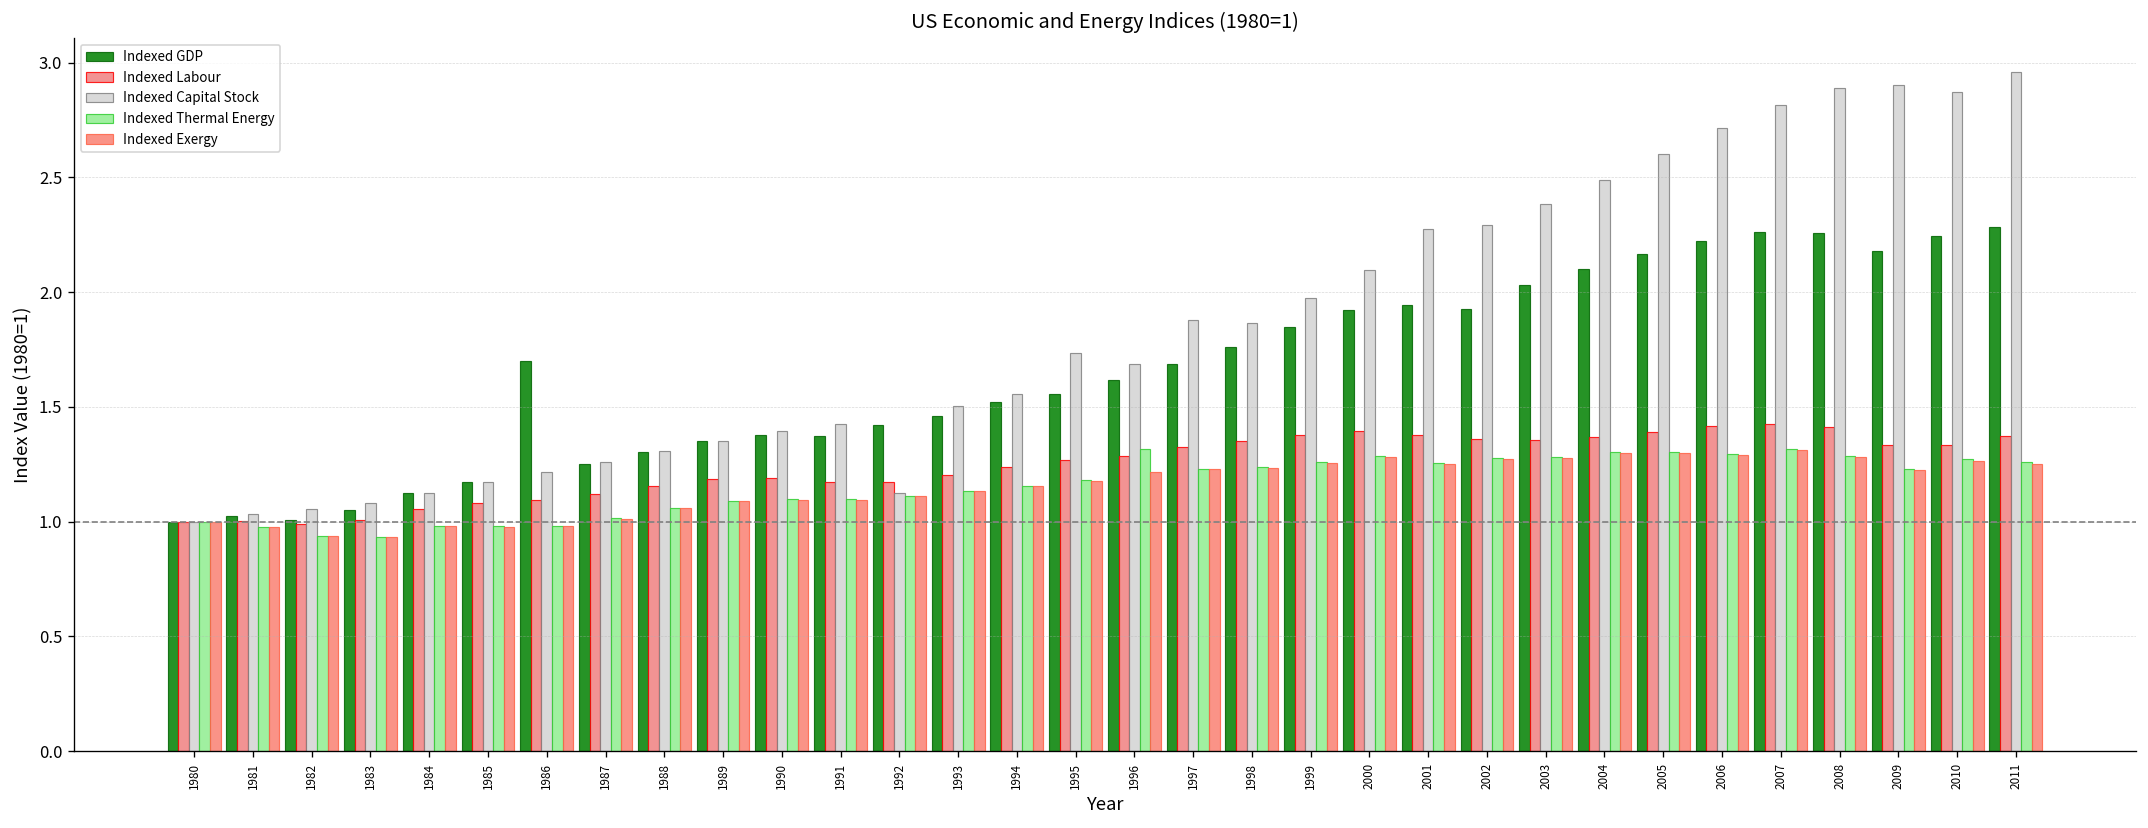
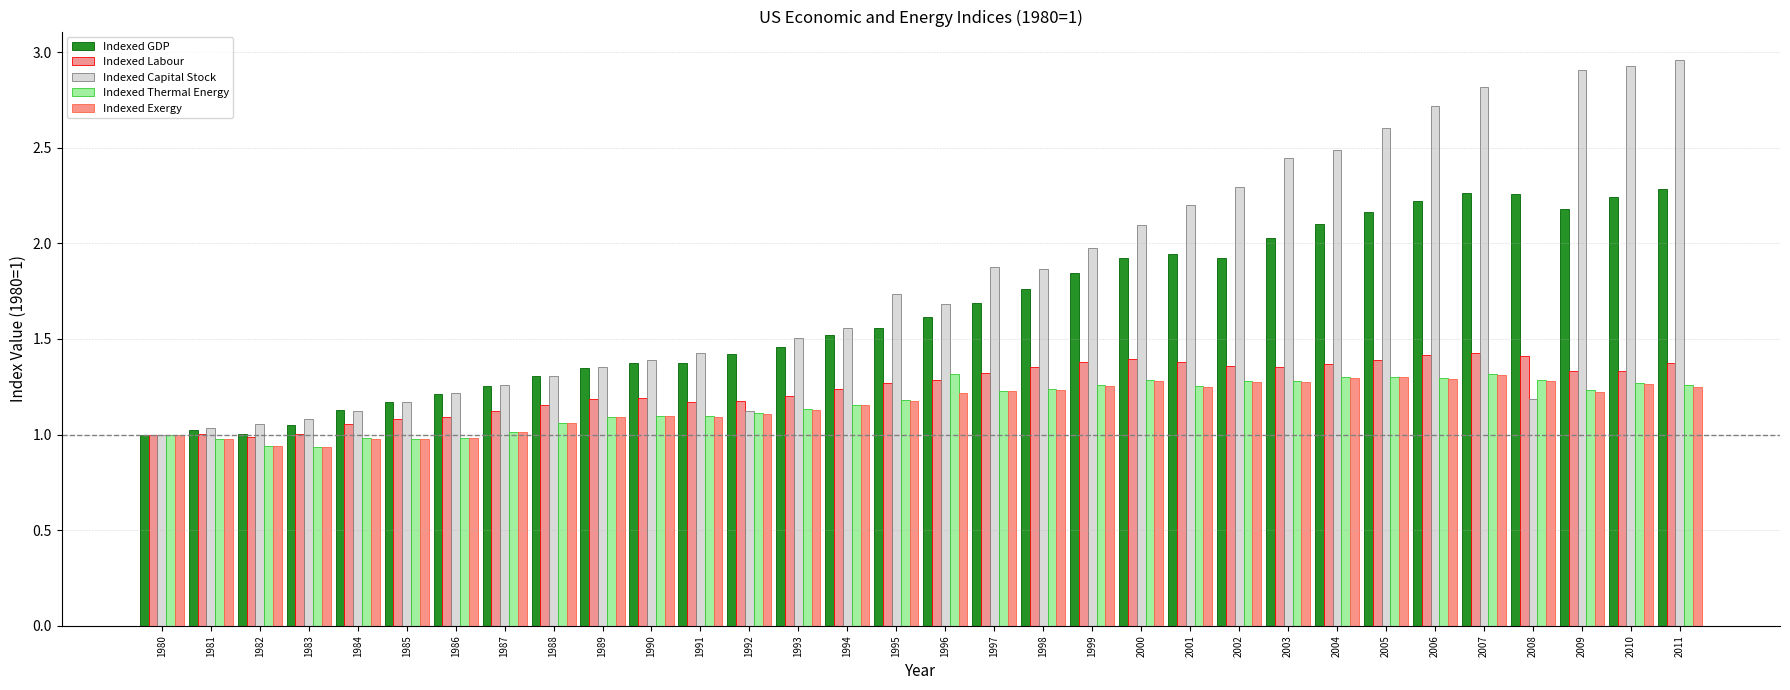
Indexed GDP, 1986: 1.70 -> 1.21
Indexed Capital Stock, 2001: 2.28 -> 2.20
Indexed Capital Stock, 2003: 2.38 -> 2.45
Indexed Capital Stock, 2008: 2.89 -> 1.19
Indexed Capital Stock, 2010: 2.87 -> 2.92
